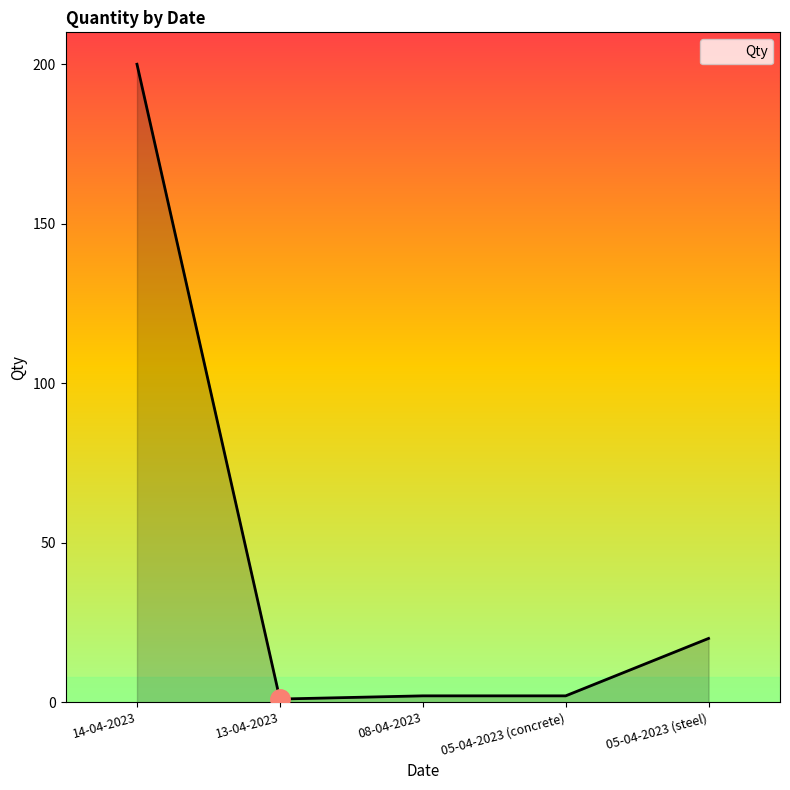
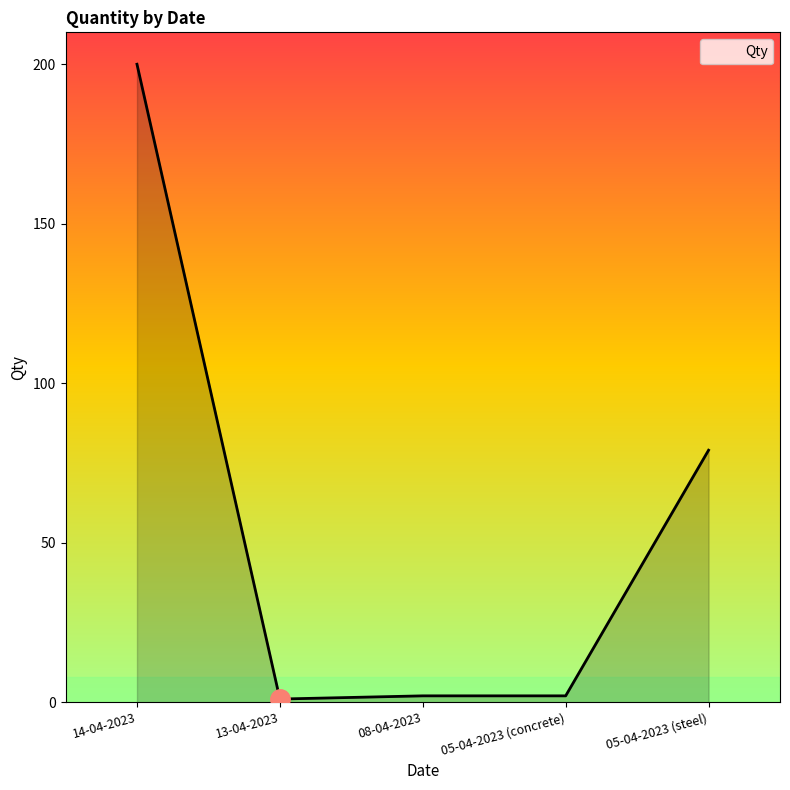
Qty, 05-04-2023 (steel): 20 -> 79
